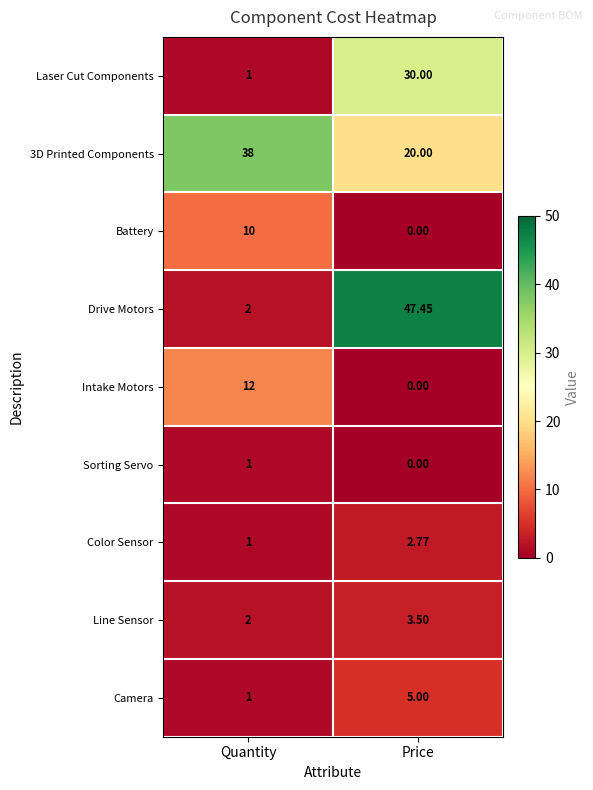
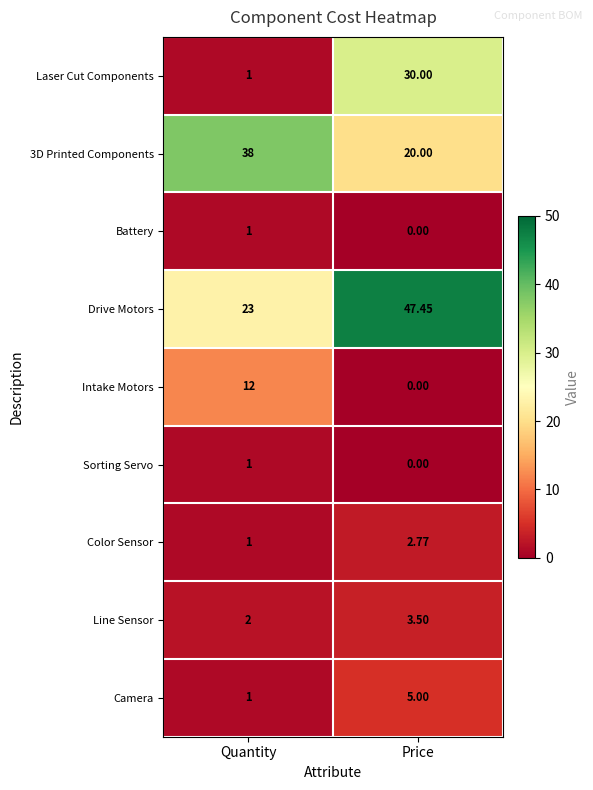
Battery, Quantity: 10 -> 1
Drive Motors, Quantity: 2 -> 23
